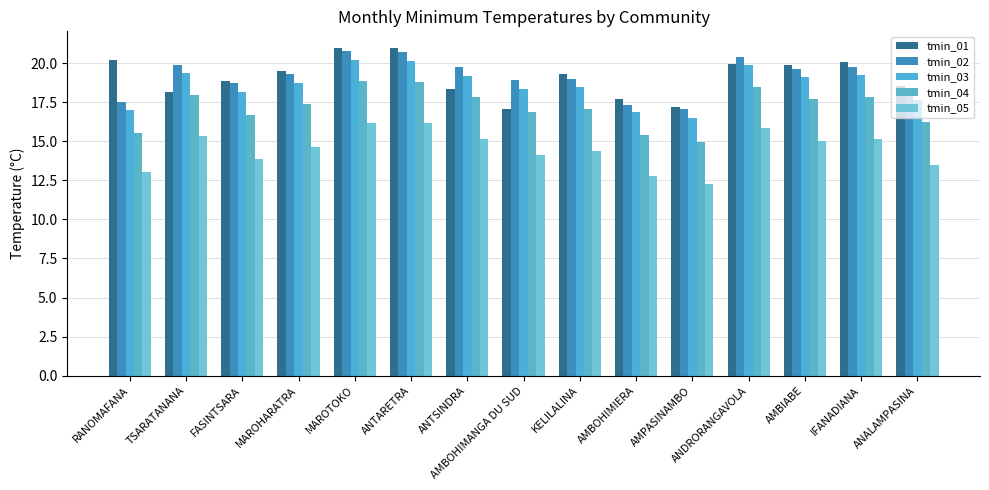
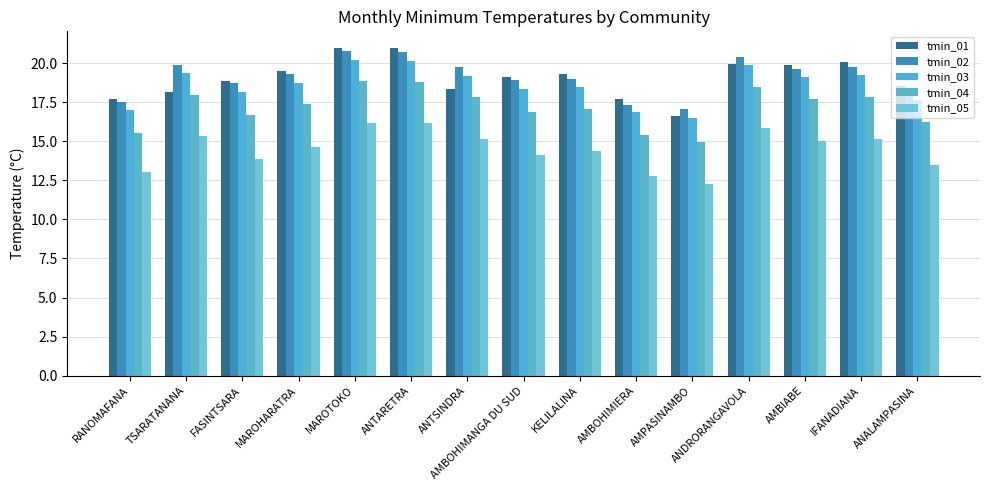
tmin_01, RANOMAFANA: 20.2 -> 17.7
tmin_01, AMBOHIMANGA DU SUD: 17.0 -> 19.1
tmin_01, AMPASINAMBO: 17.2 -> 16.6
